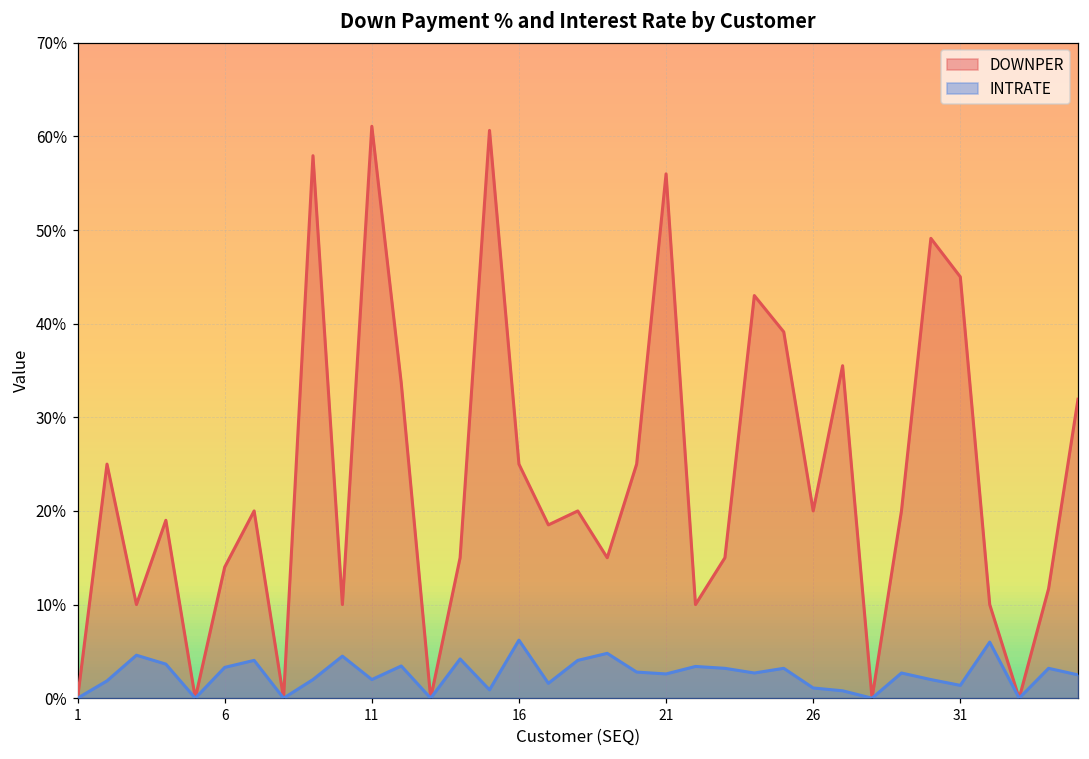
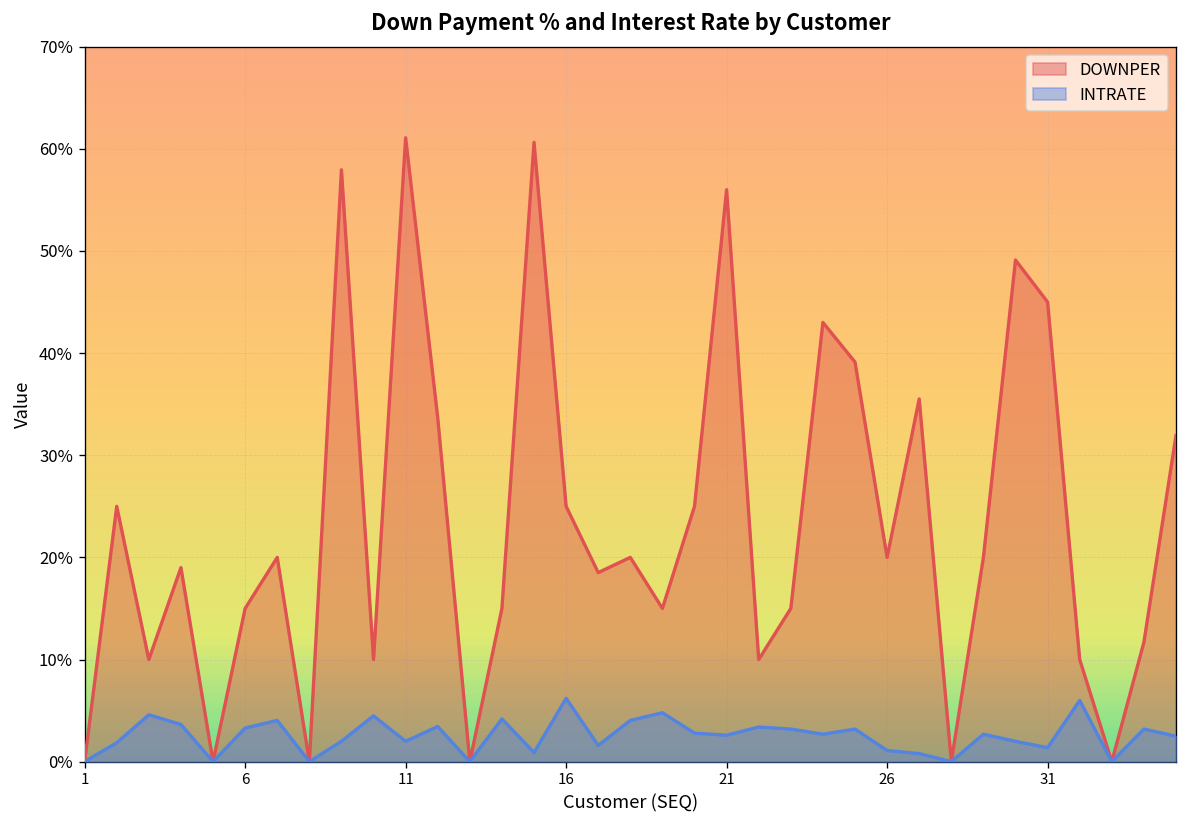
DOWNPER, 6: 14% -> 15%
